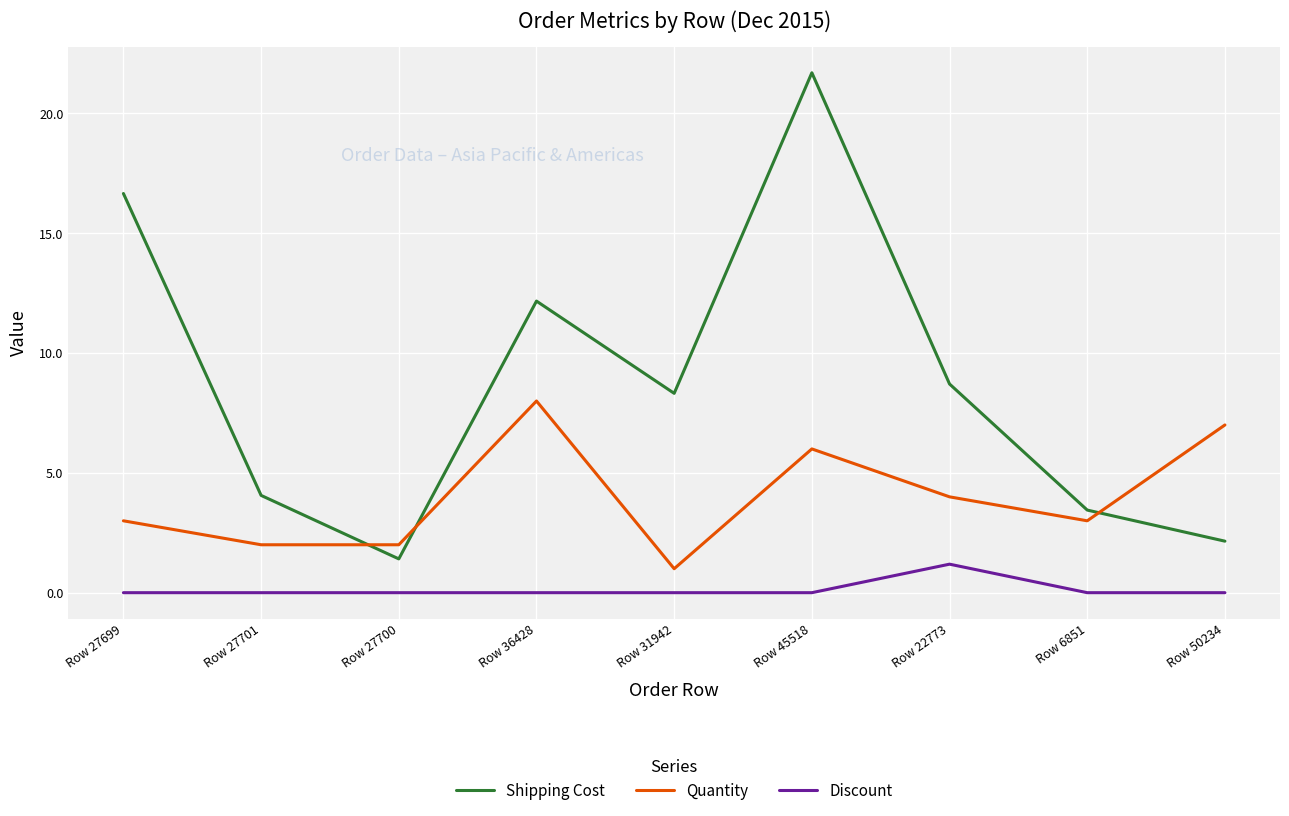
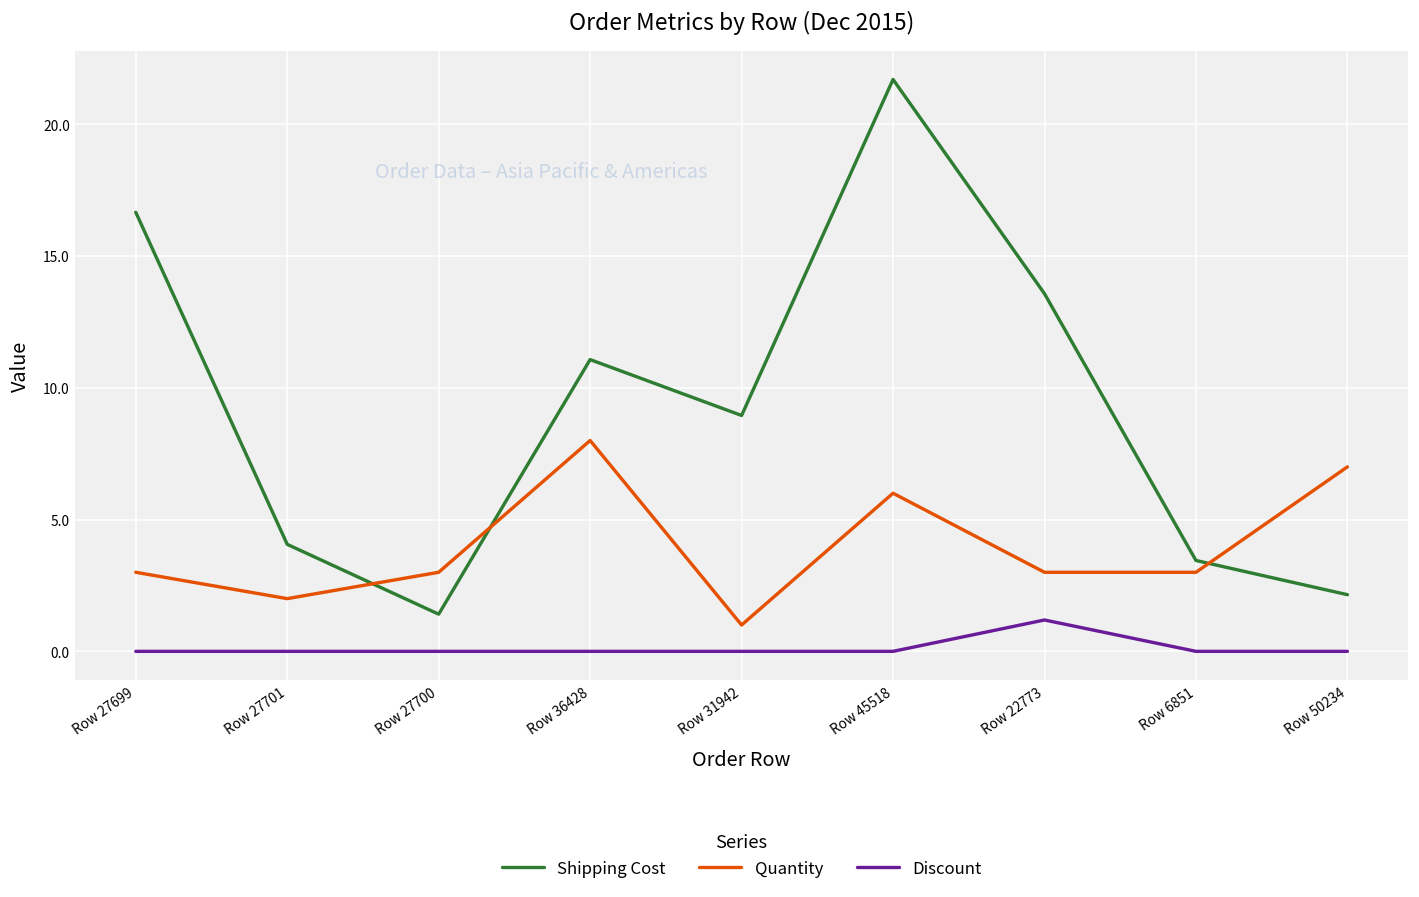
Quantity, Row 27700: 2 -> 3
Shipping Cost, Row 36428: 12.2 -> 11.1
Shipping Cost, Row 31942: 8.3 -> 9.0
Shipping Cost, Row 22773: 8.7 -> 13.6
Quantity, Row 22773: 4 -> 3
